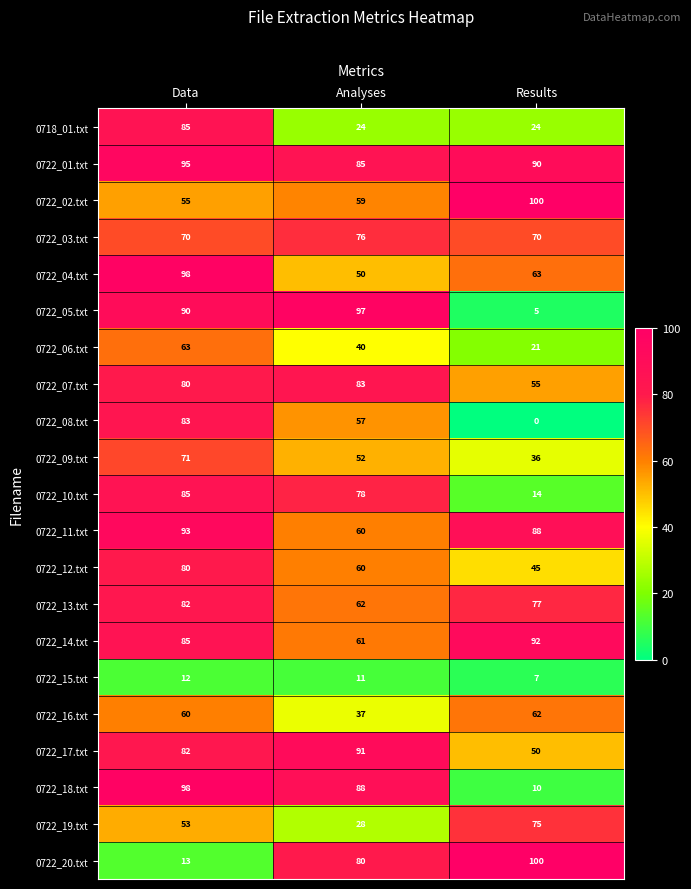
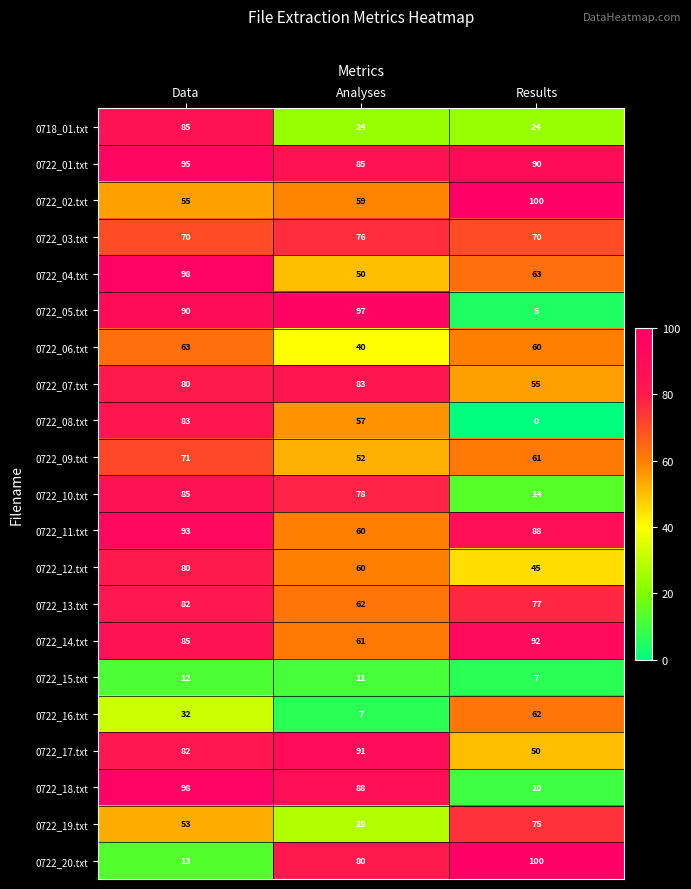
0722_06.txt, Results: 21 -> 60
0722_09.txt, Results: 36 -> 61
0722_16.txt, Data: 60 -> 32
0722_16.txt, Analyses: 37 -> 7
